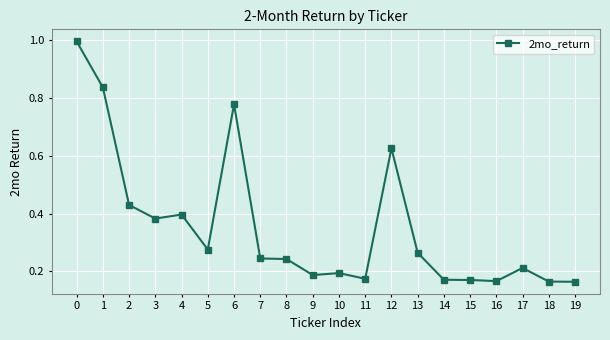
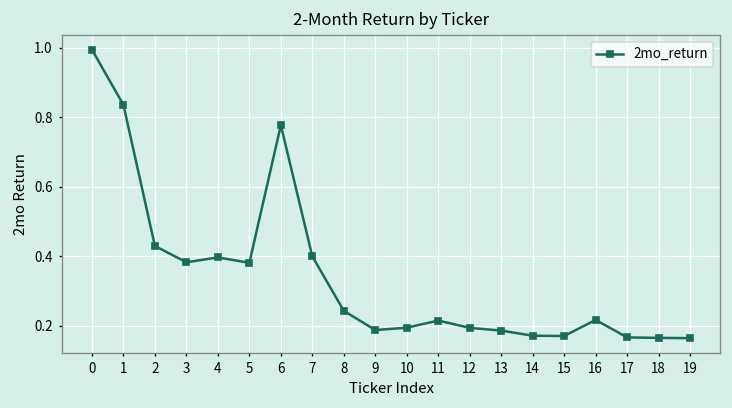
5: 0.28 -> 0.38
7: 0.24 -> 0.40
11: 0.17 -> 0.22
12: 0.63 -> 0.19
13: 0.26 -> 0.19
16: 0.17 -> 0.22
17: 0.21 -> 0.17
